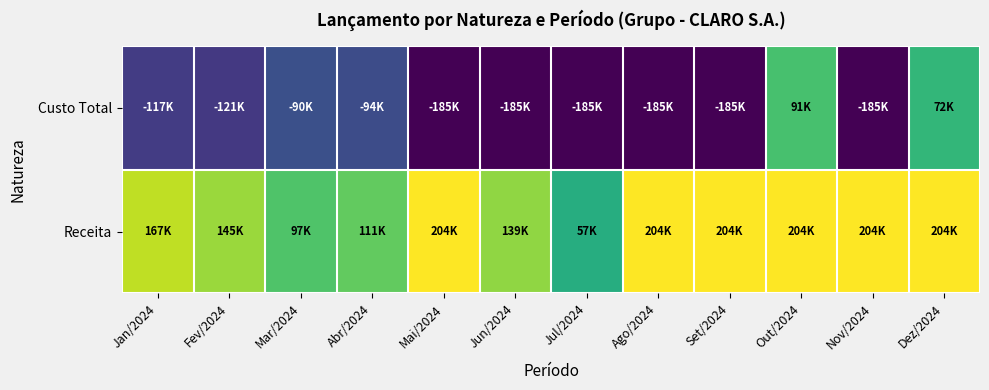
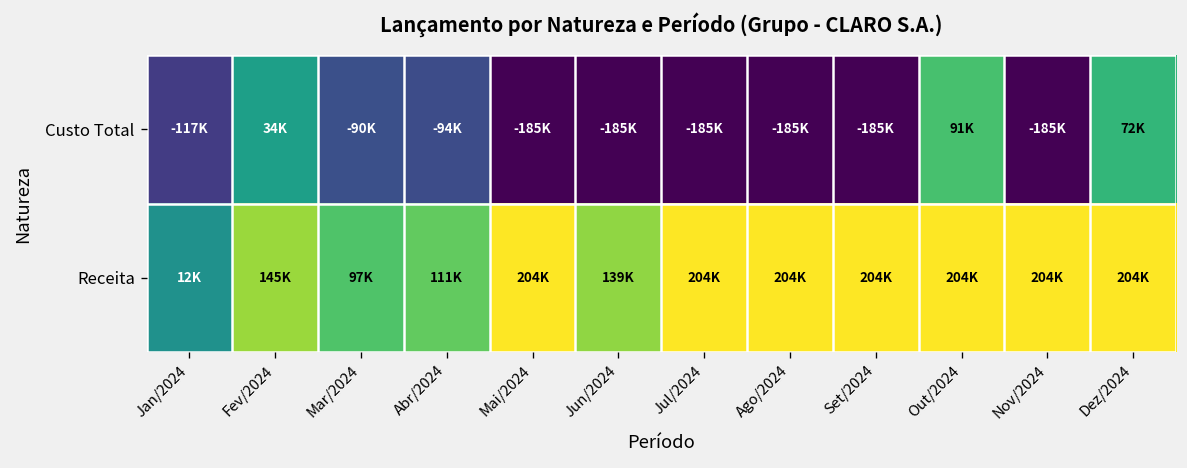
Custo Total, Fev/2024: -121K -> 34K
Receita, Jan/2024: 167K -> 12K
Receita, Jul/2024: 57K -> 204K
